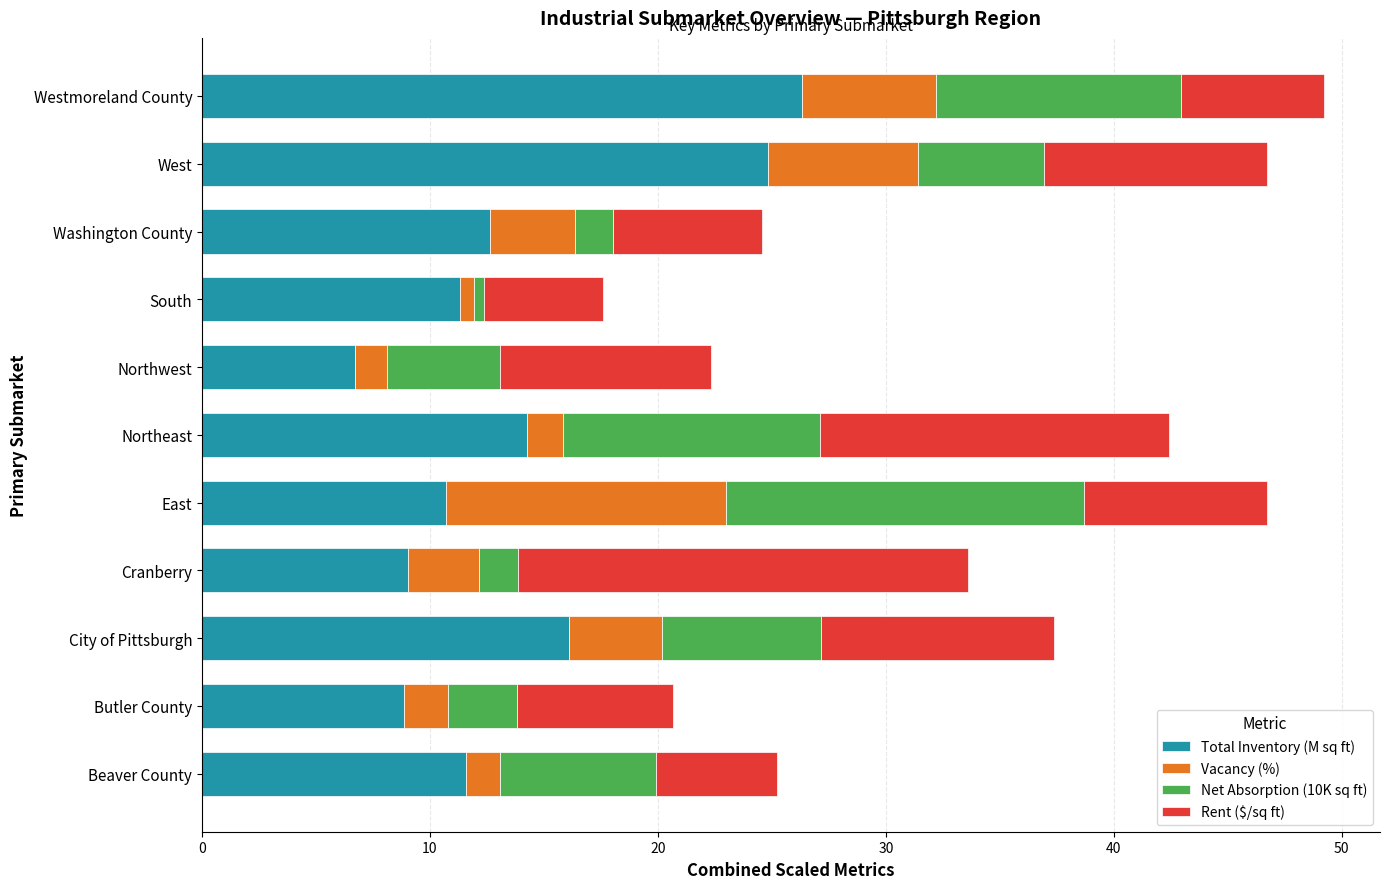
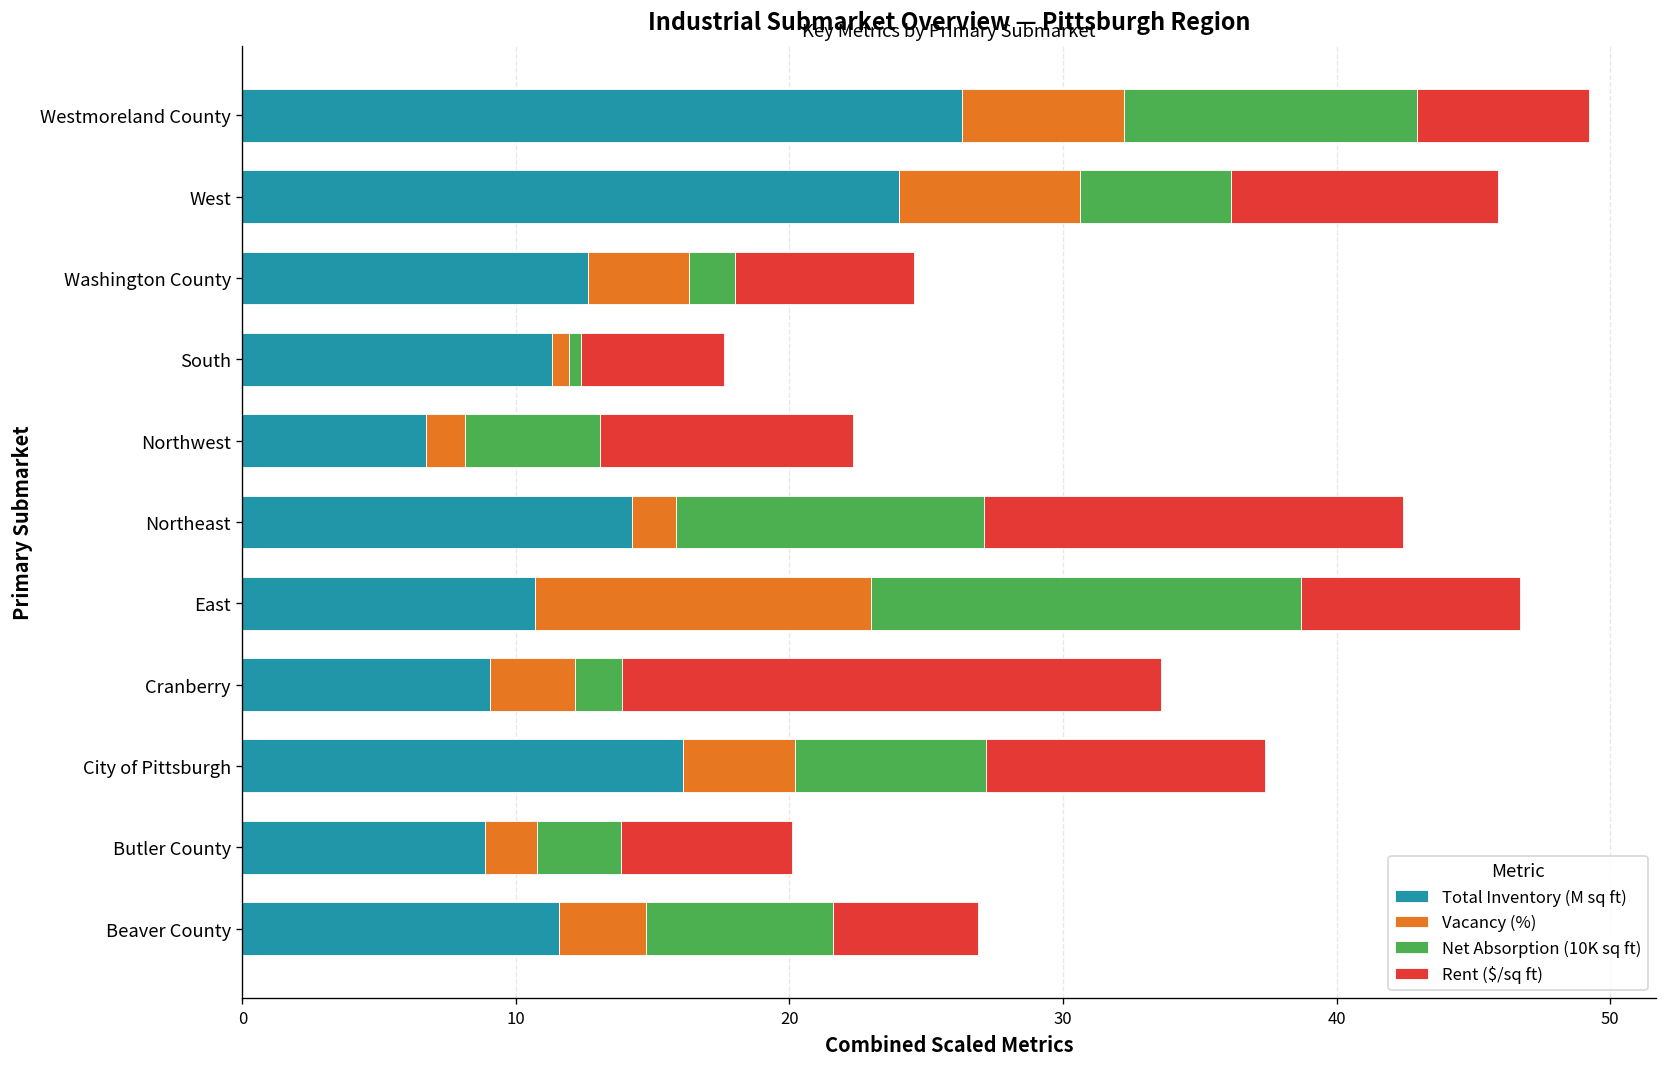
Total Inventory (M sq ft), West: 24.8 -> 24.0
Rent ($/sq ft), Butler County: 6.8 -> 6.3
Vacancy (%), Beaver County: 1.5 -> 3.2
